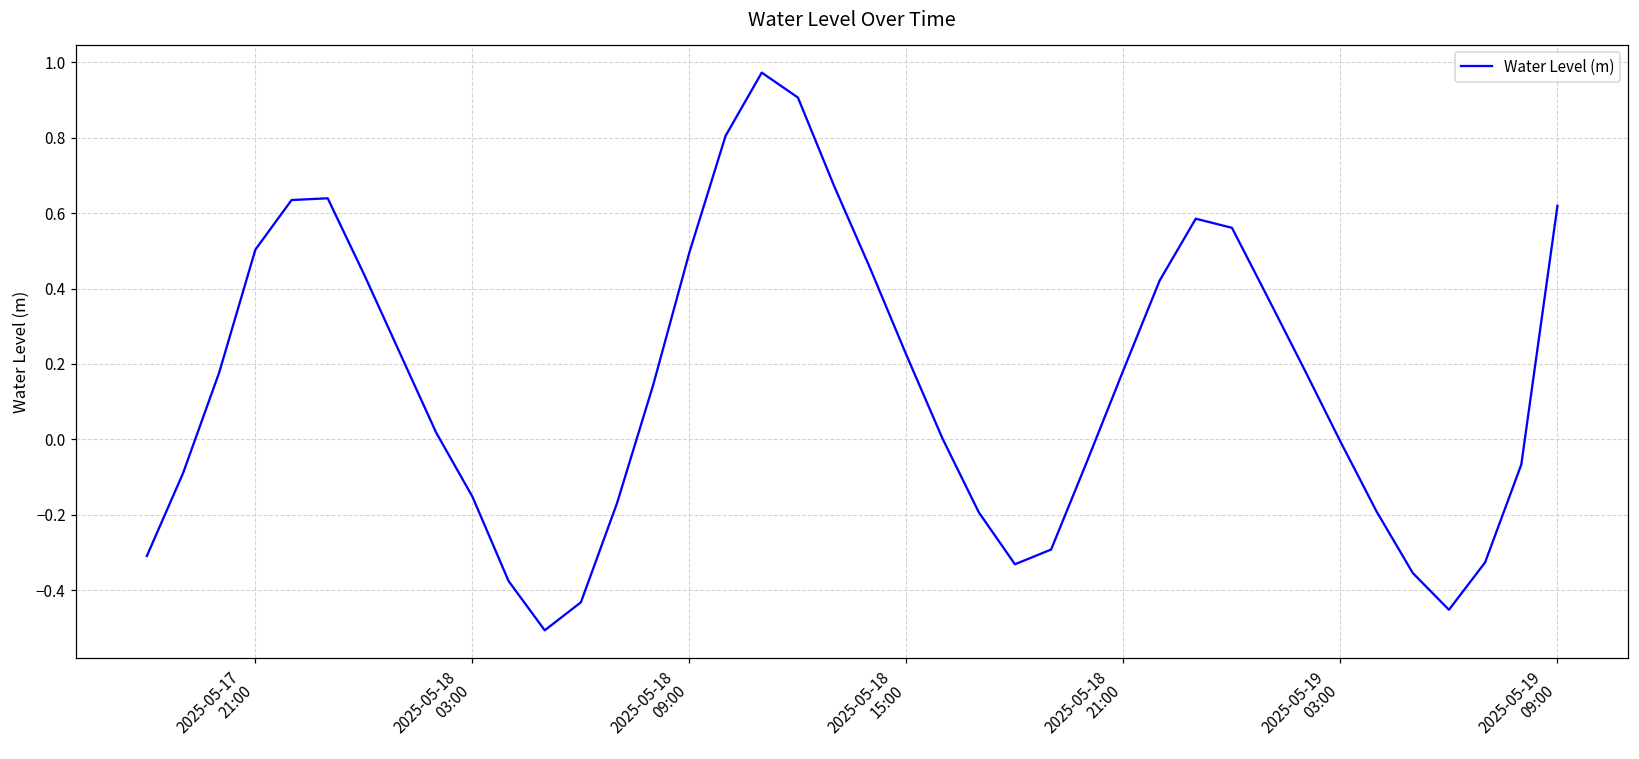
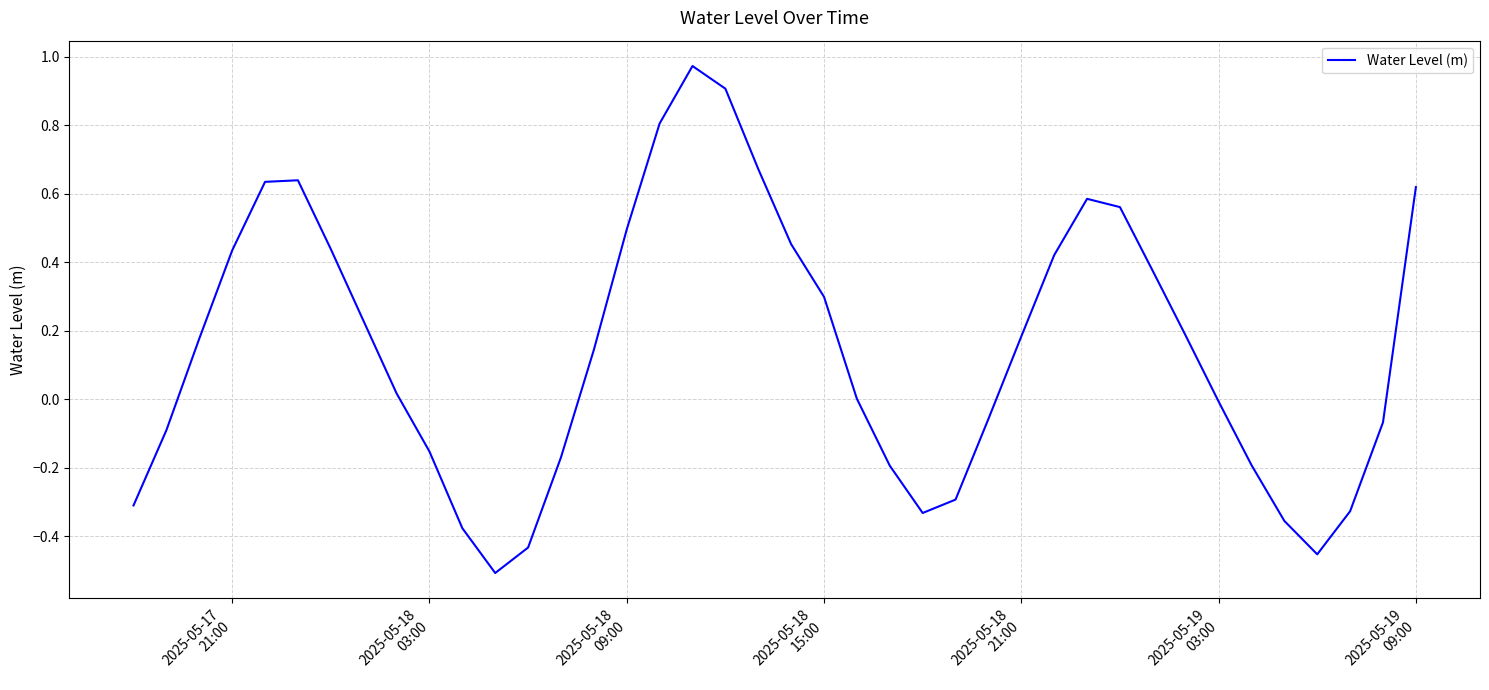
2025-05-17 21:00: 0.50 -> 0.43
2025-05-18 15:00: 0.22 -> 0.30
